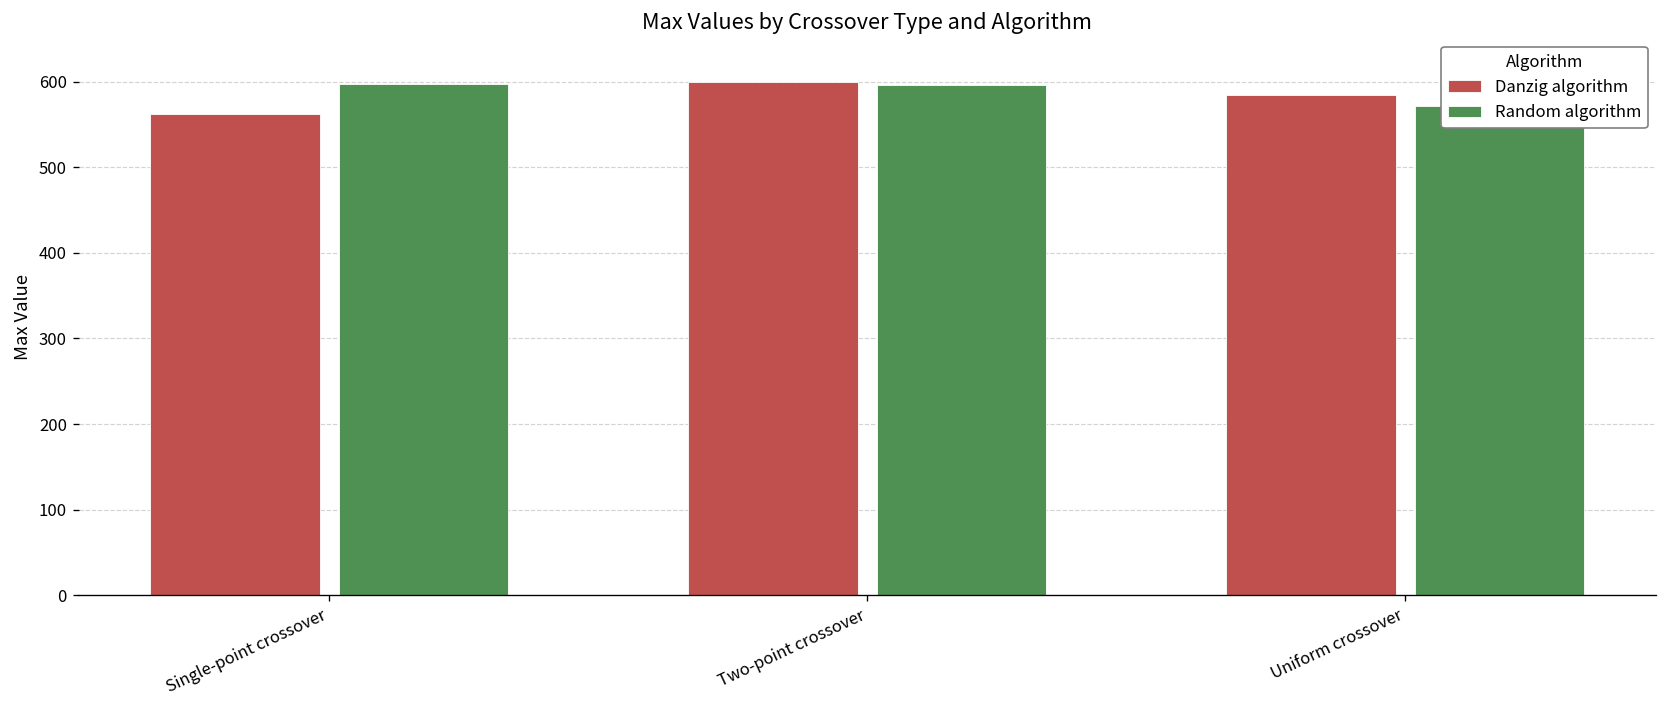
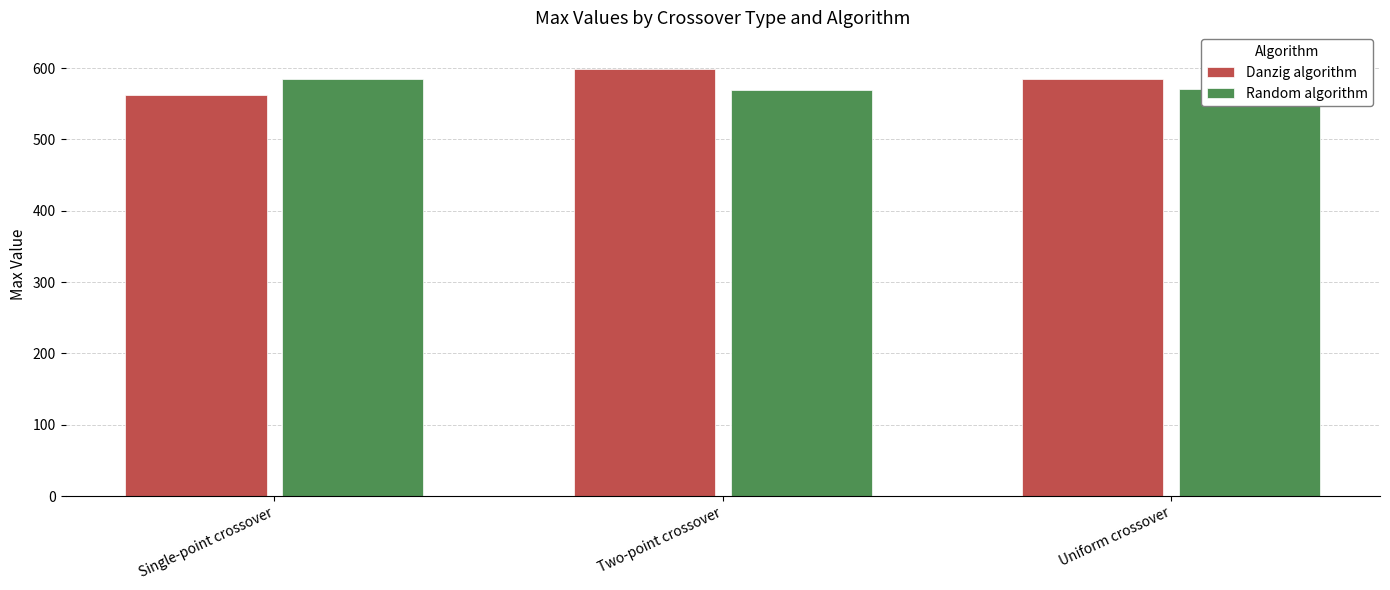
Random algorithm, Single-point crossover: 600 -> 590
Random algorithm, Two-point crossover: 600 -> 570
